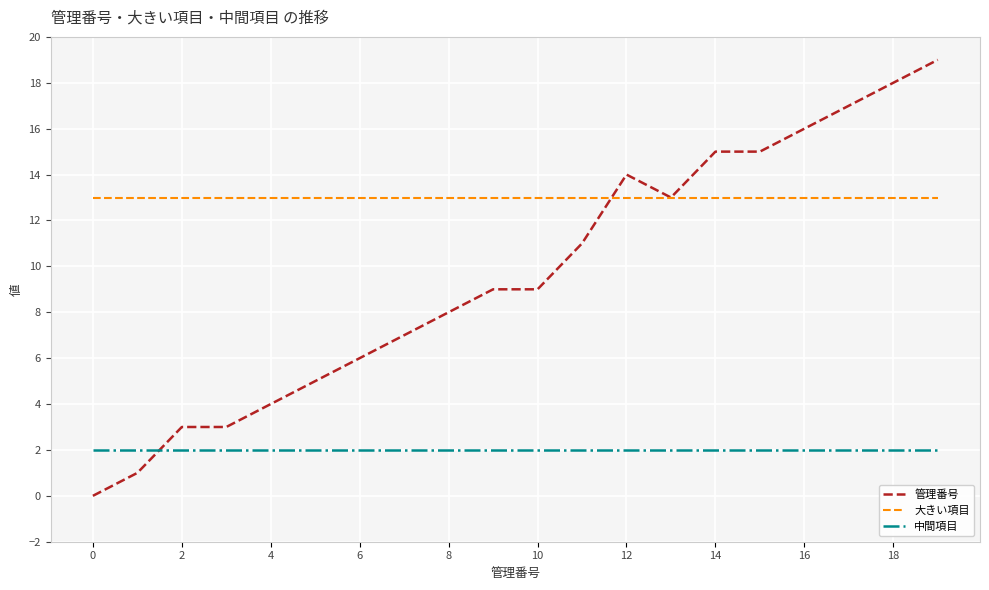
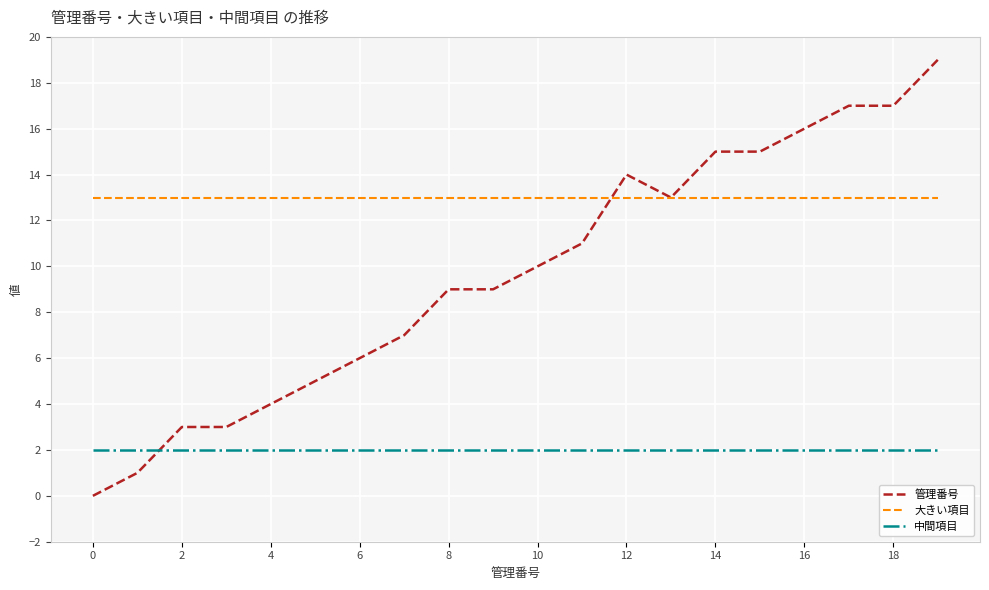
管理番号, 8: 8 -> 9
管理番号, 10: 9 -> 10
管理番号, 18: 18 -> 17
